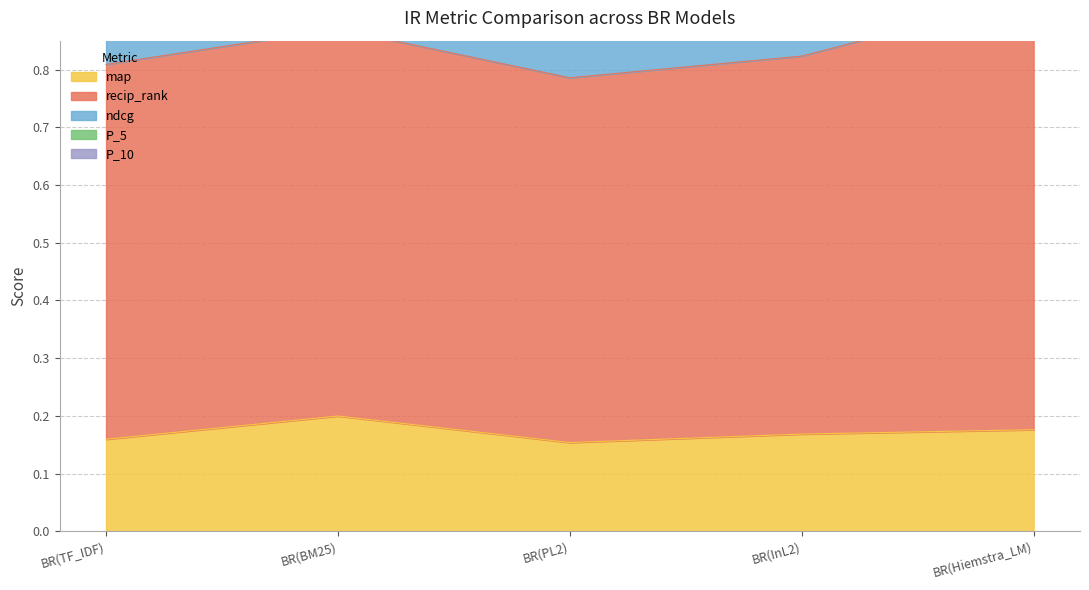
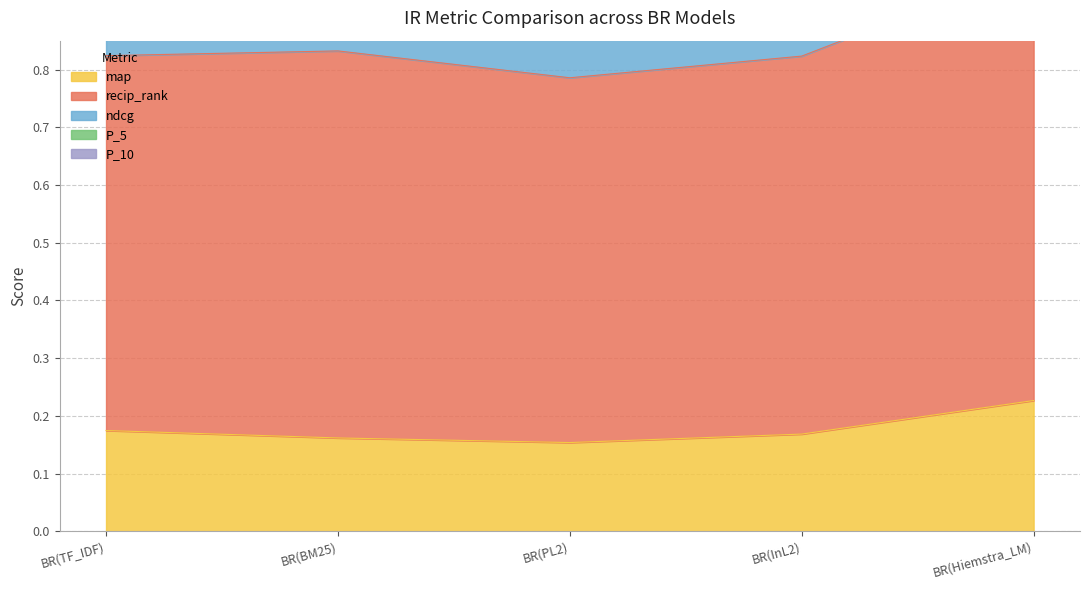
map, BR(TF_IDF): 0.16 -> 0.17
map, BR(BM25): 0.20 -> 0.16
map, BR(Hiemstra_LM): 0.18 -> 0.23
